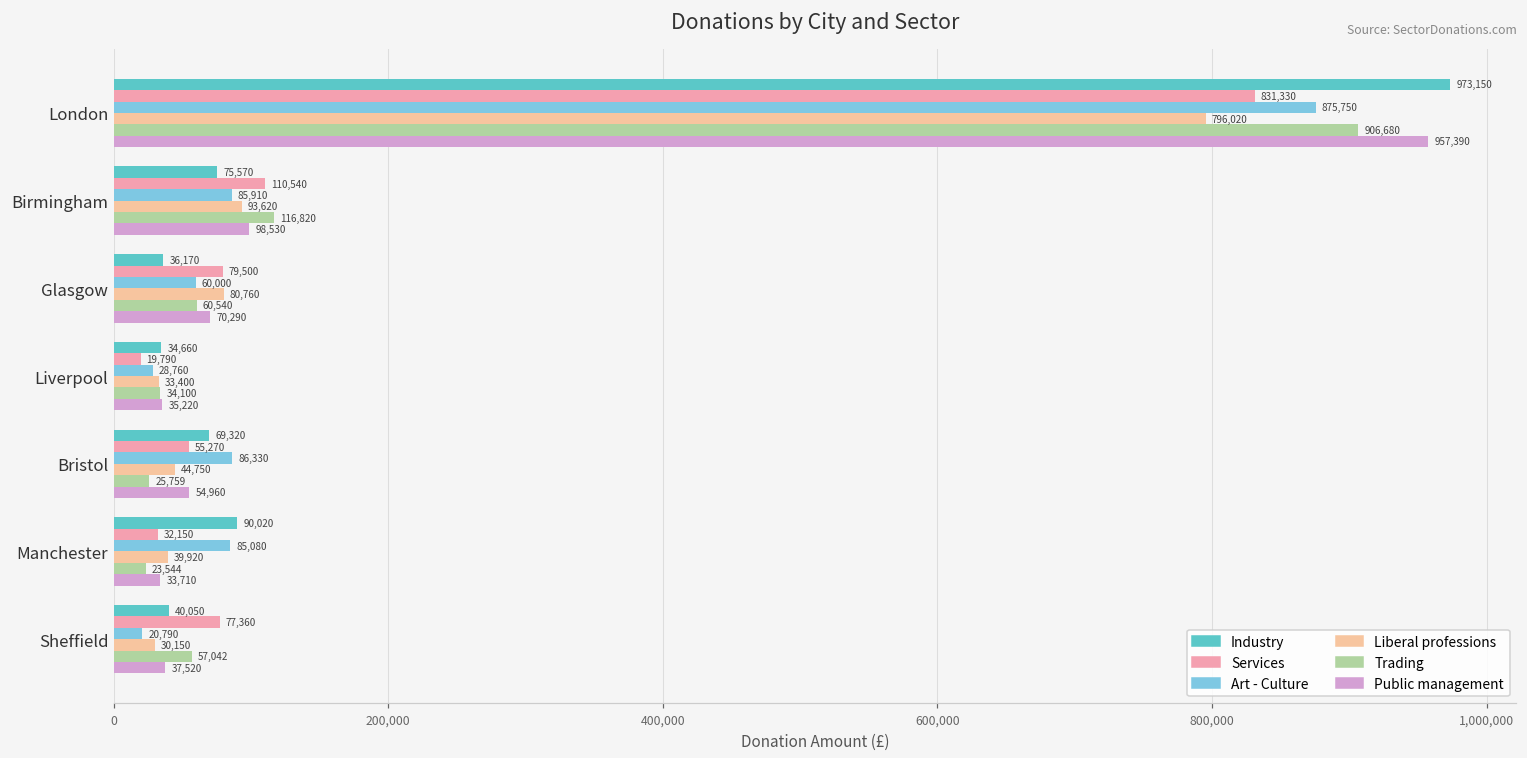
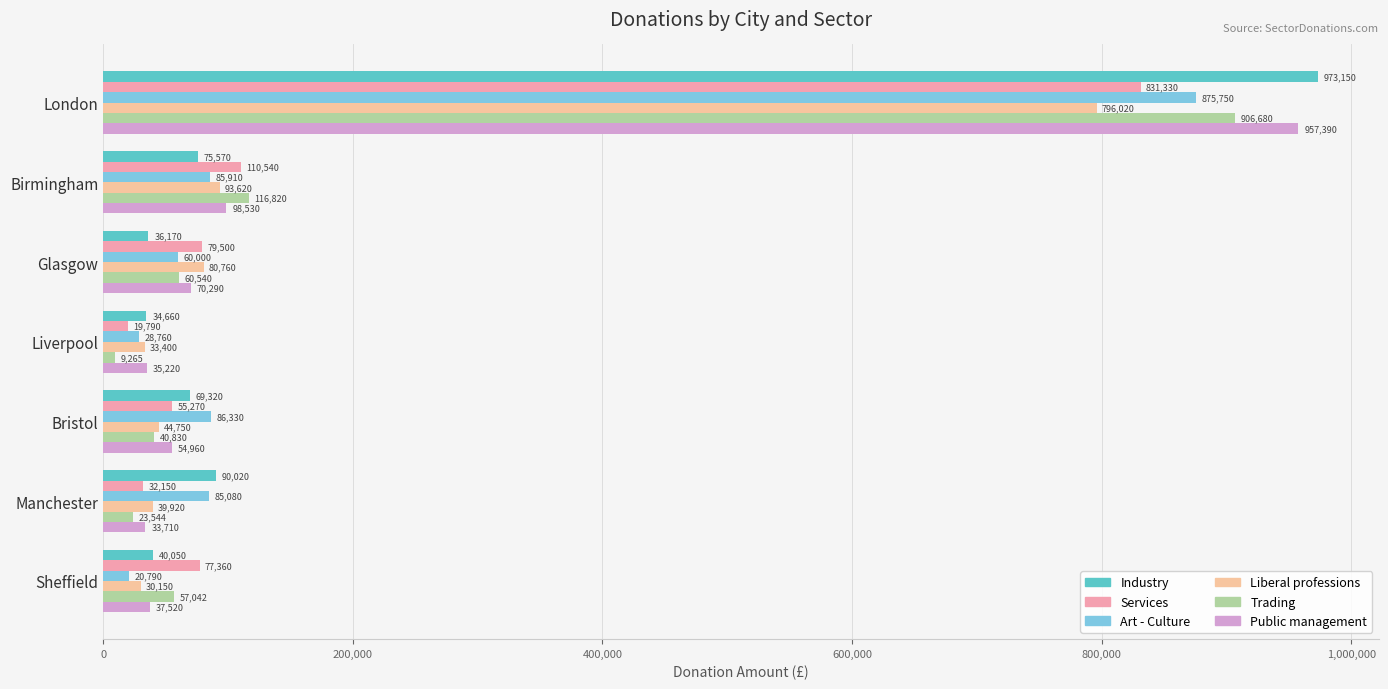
Trading, Liverpool: 34,100 -> 9,265
Trading, Bristol: 25,759 -> 40,830
